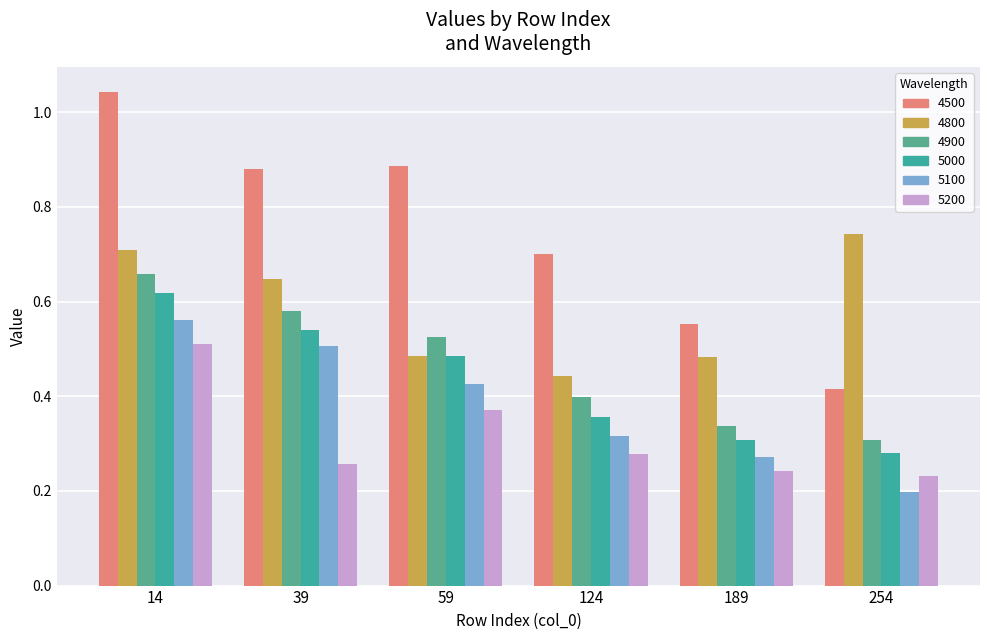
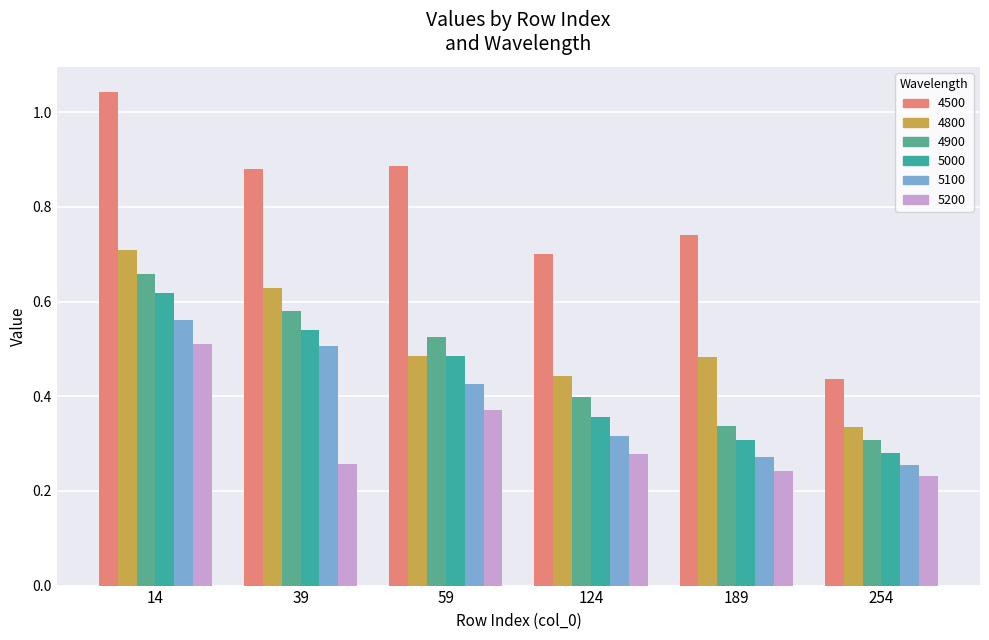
4800, 39: 0.65 -> 0.63
4500, 189: 0.55 -> 0.74
4500, 254: 0.42 -> 0.44
4800, 254: 0.74 -> 0.33
5100, 254: 0.20 -> 0.25
